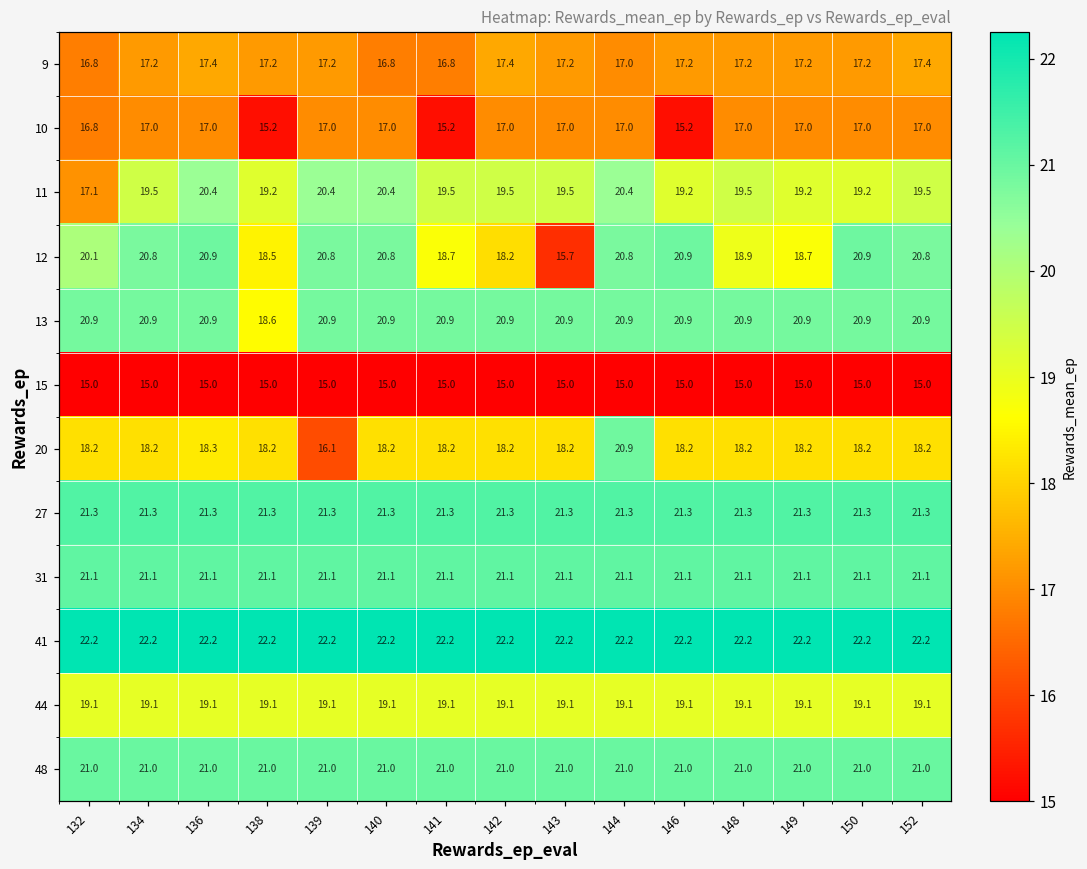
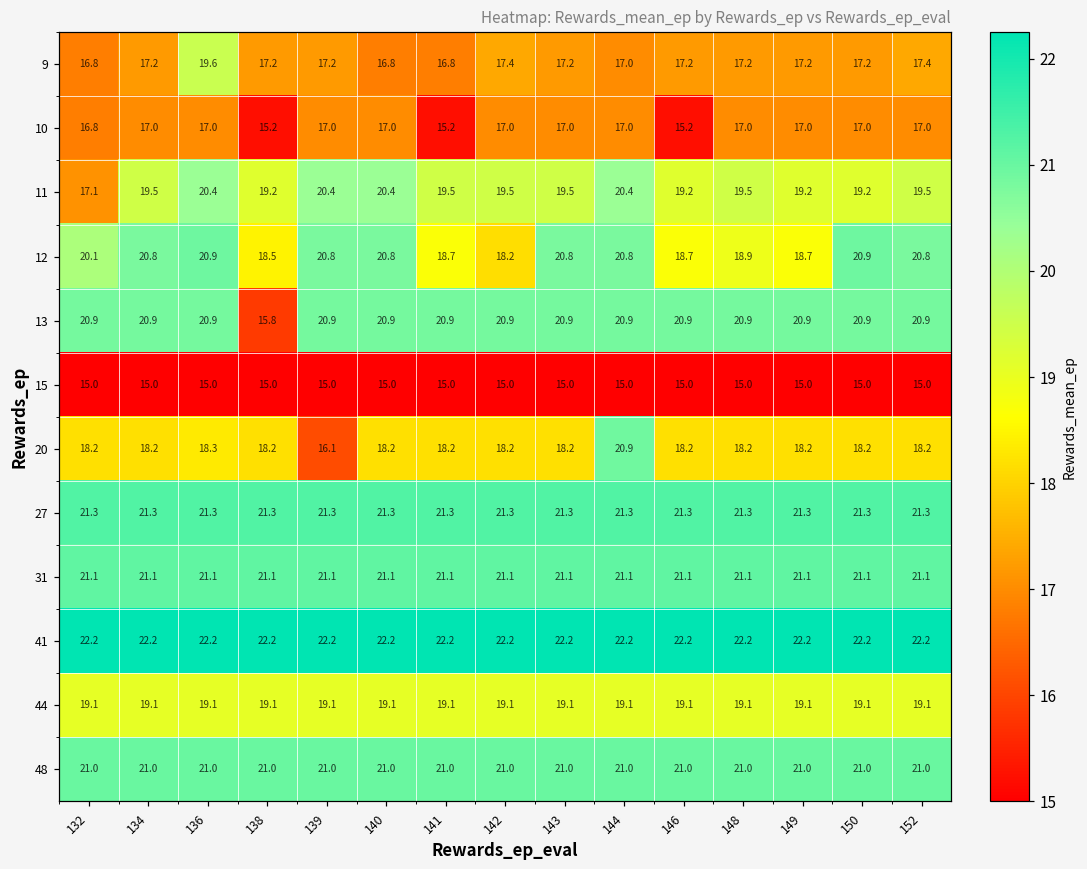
9, 136: 17.4 -> 19.6
12, 143: 15.7 -> 20.8
12, 146: 20.9 -> 18.7
13, 138: 18.6 -> 15.8
